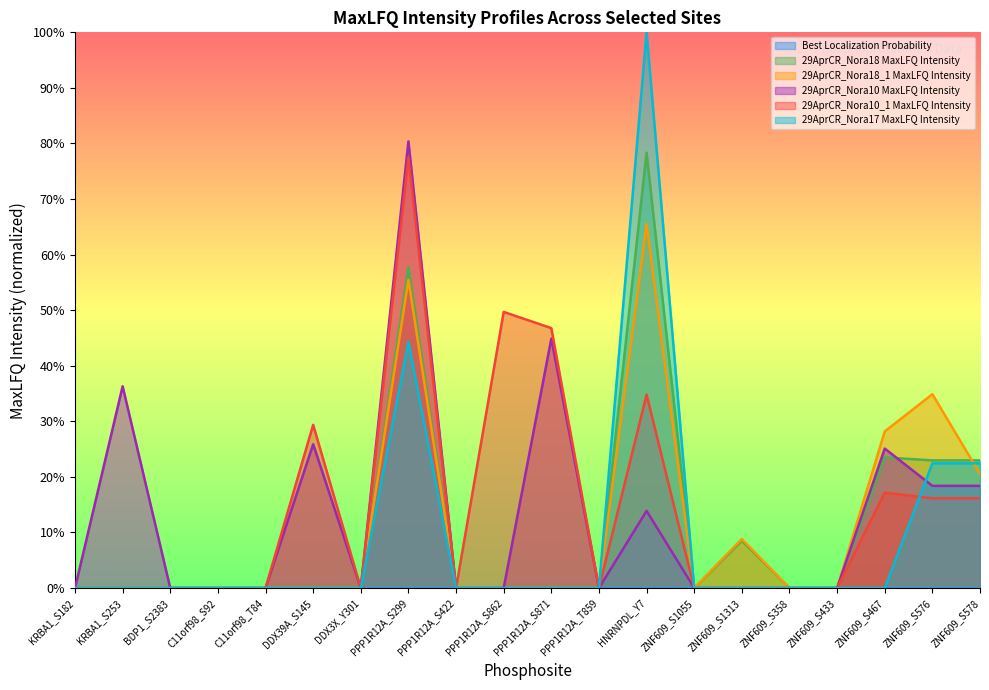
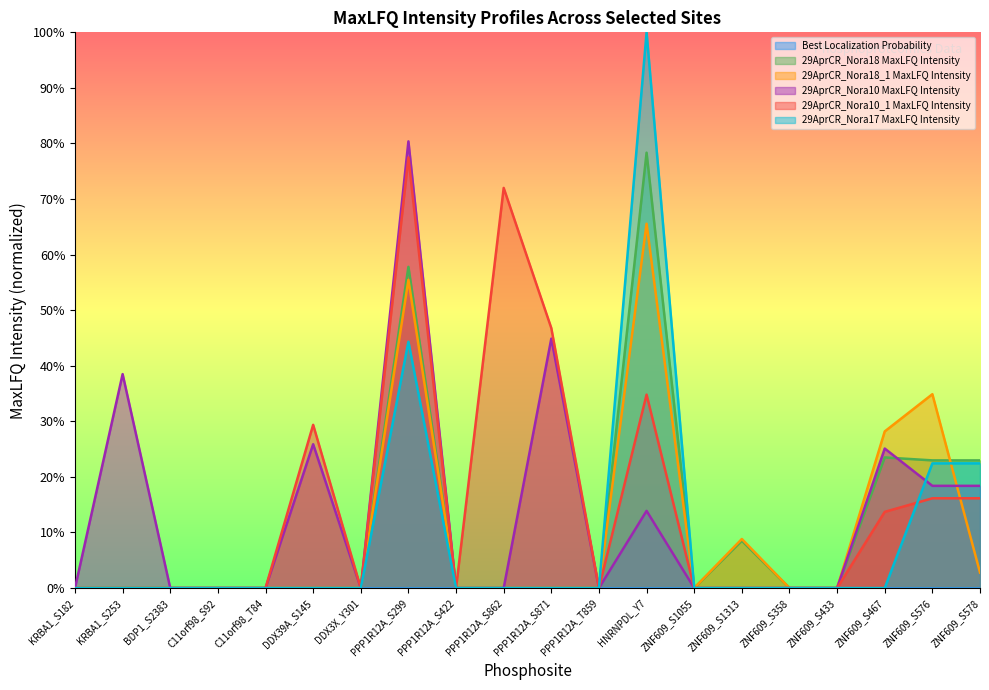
29AprCR_Nora10 MaxLFQ Intensity, KRBA1_S253: 36% -> 38%
29AprCR_Nora10_1 MaxLFQ Intensity, PPP1R12A_S862: 50% -> 72%
29AprCR_Nora10_1 MaxLFQ Intensity, ZNF609_S467: 17% -> 14%
29AprCR_Nora18_1 MaxLFQ Intensity, ZNF609_S578: 21% -> 3%
